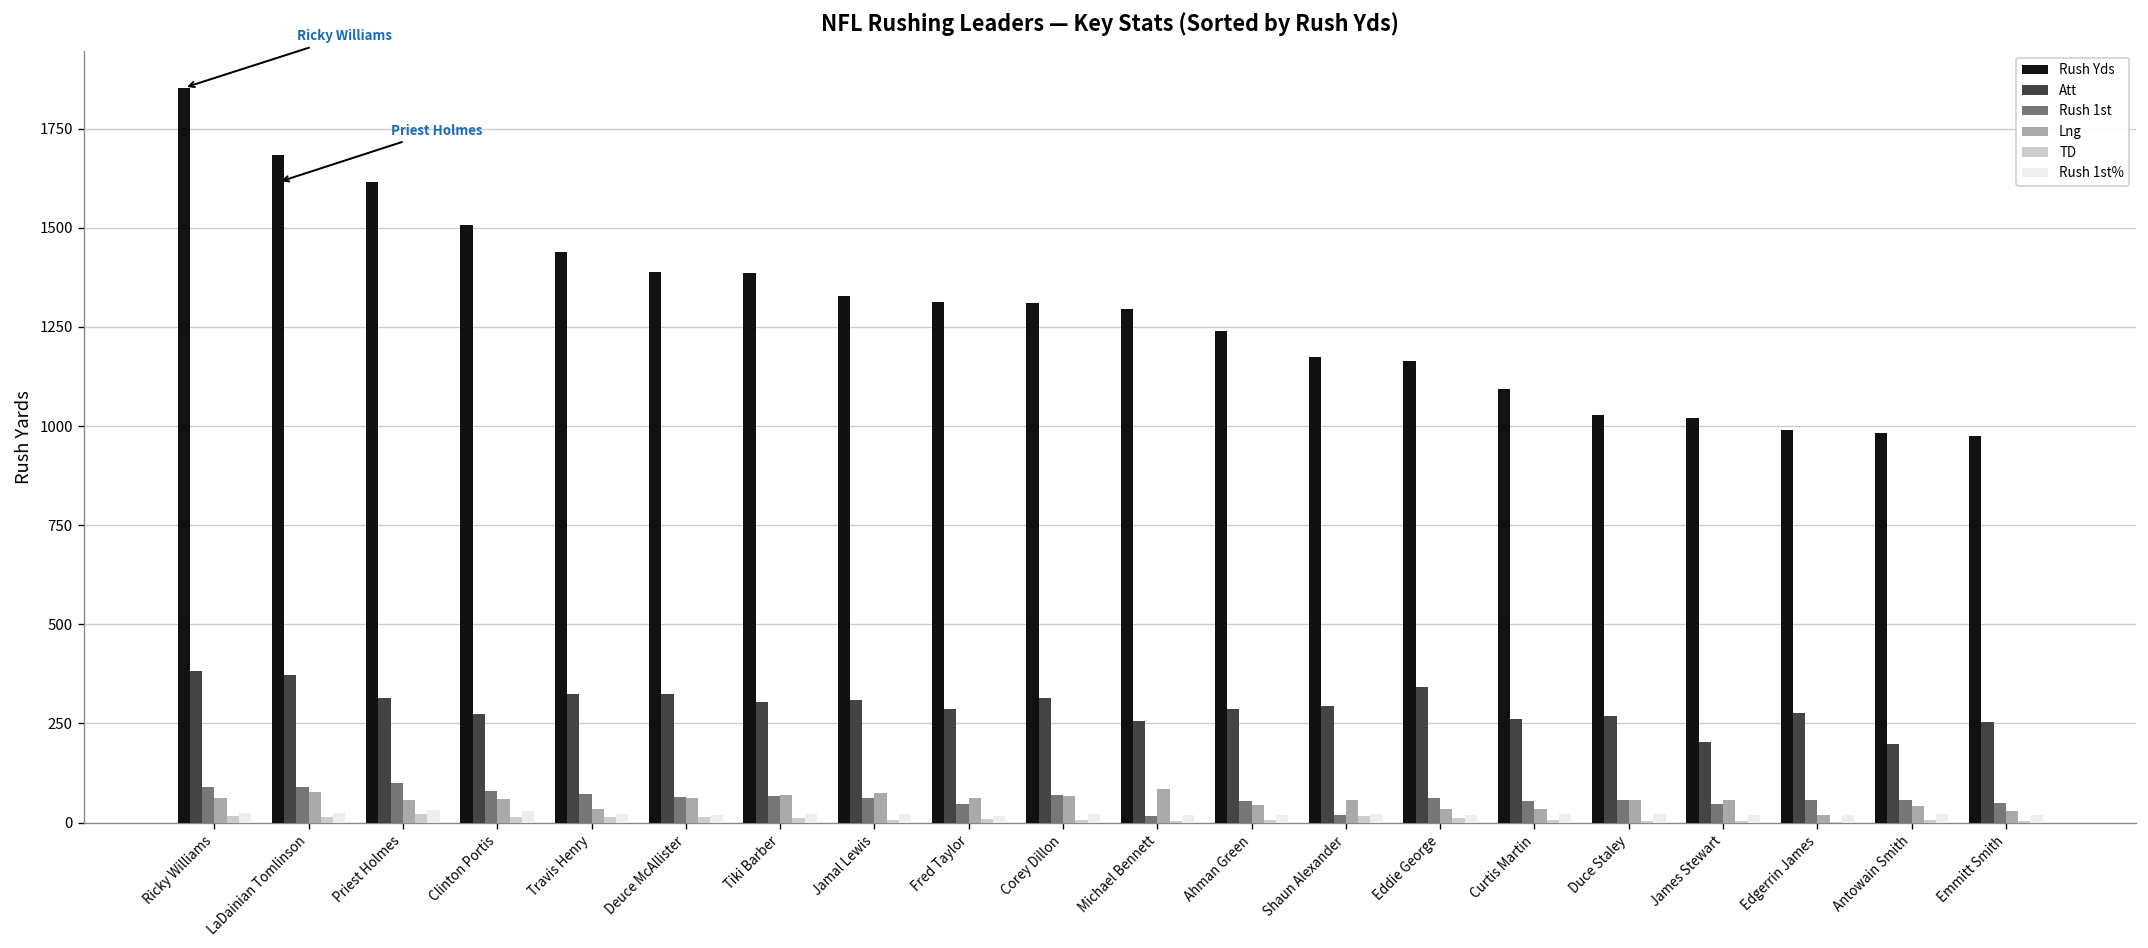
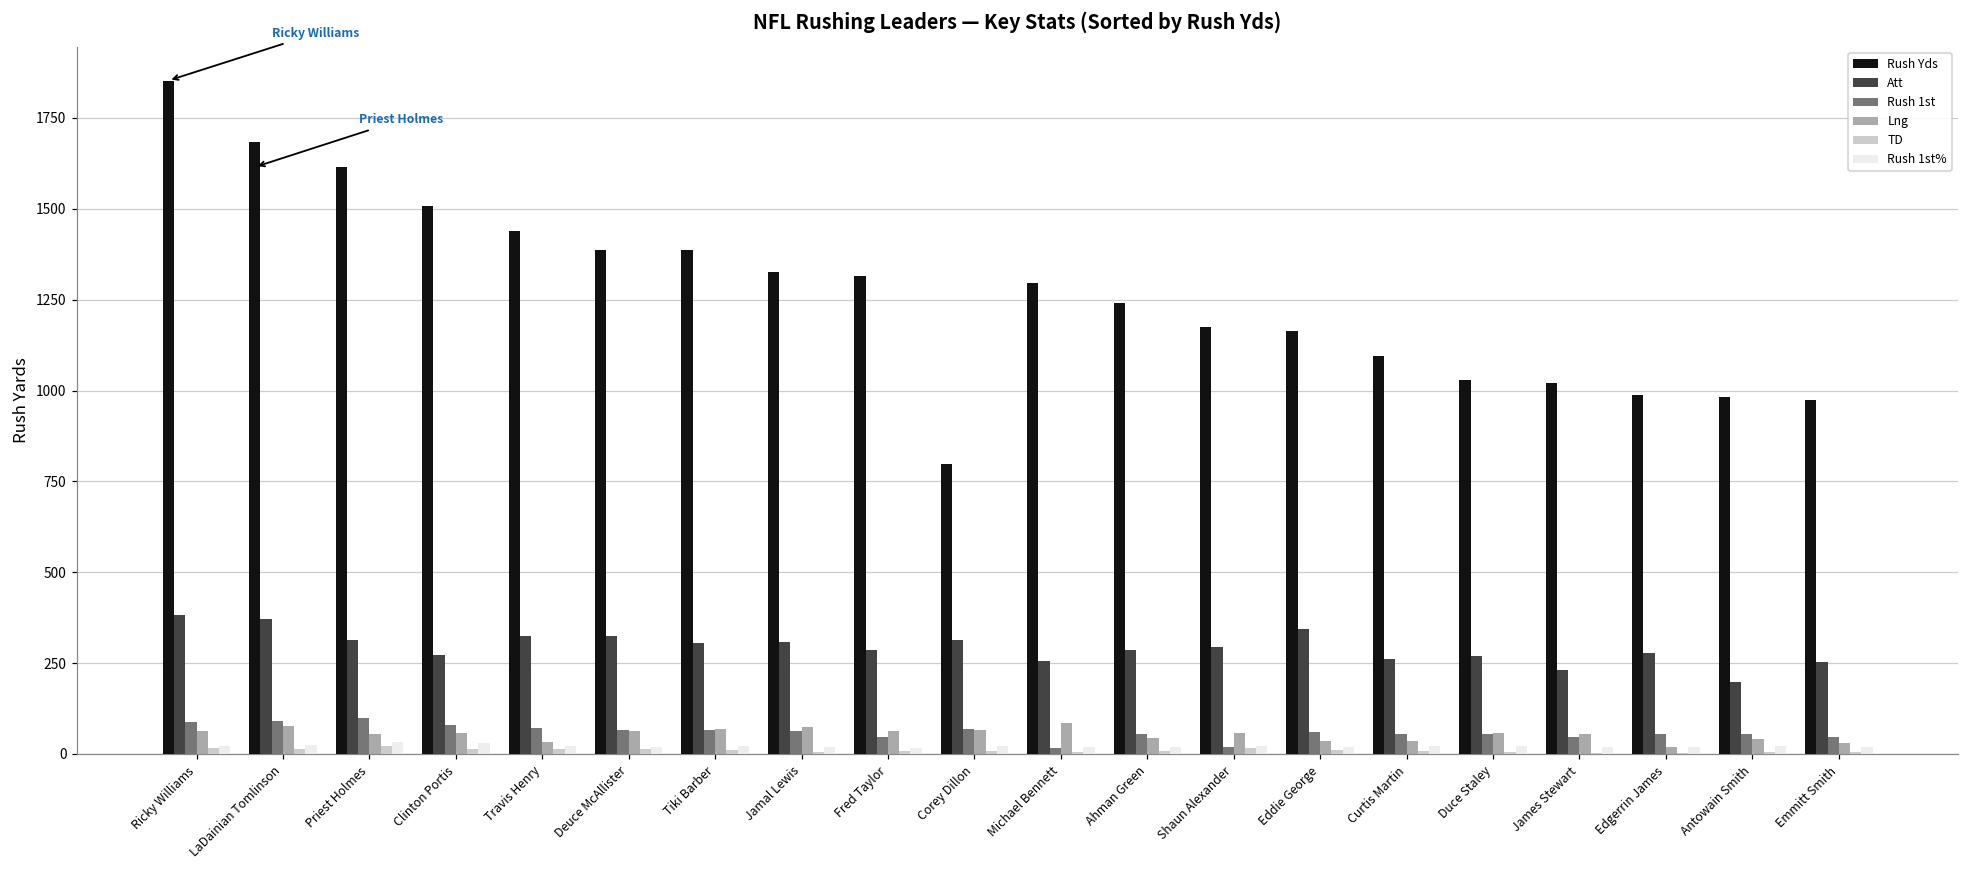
Rush Yds, Corey Dillon: 1310 -> 800
Att, James Stewart: 200 -> 230
